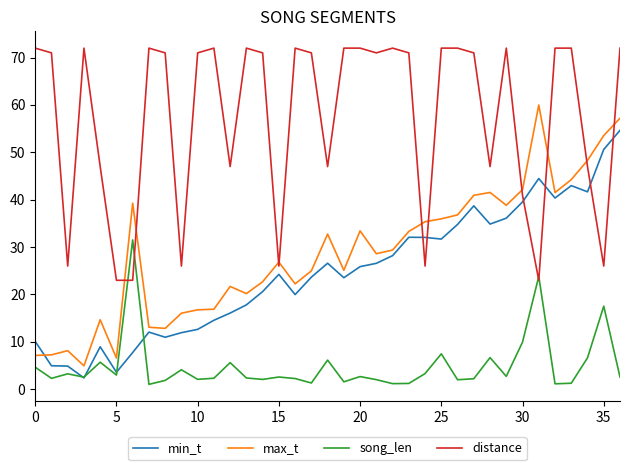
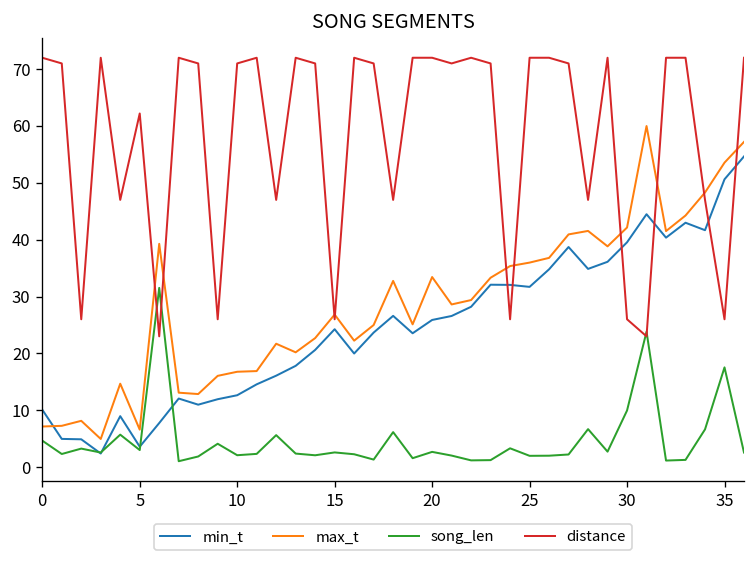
distance, 5: 23 -> 62
song_len, 25: 7 -> 2
distance, 30: 41 -> 26
